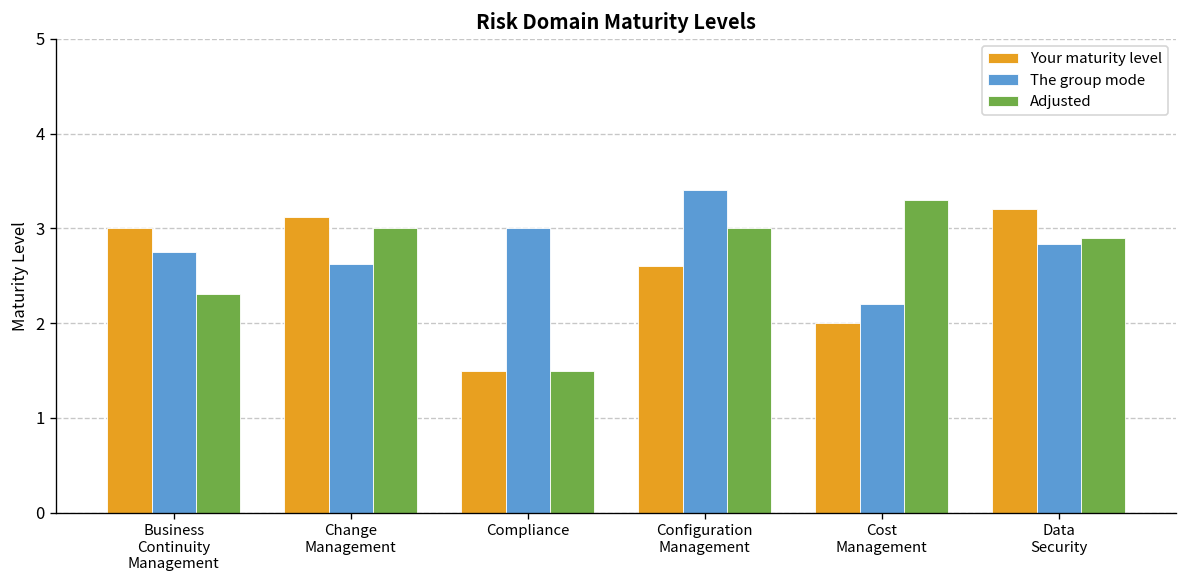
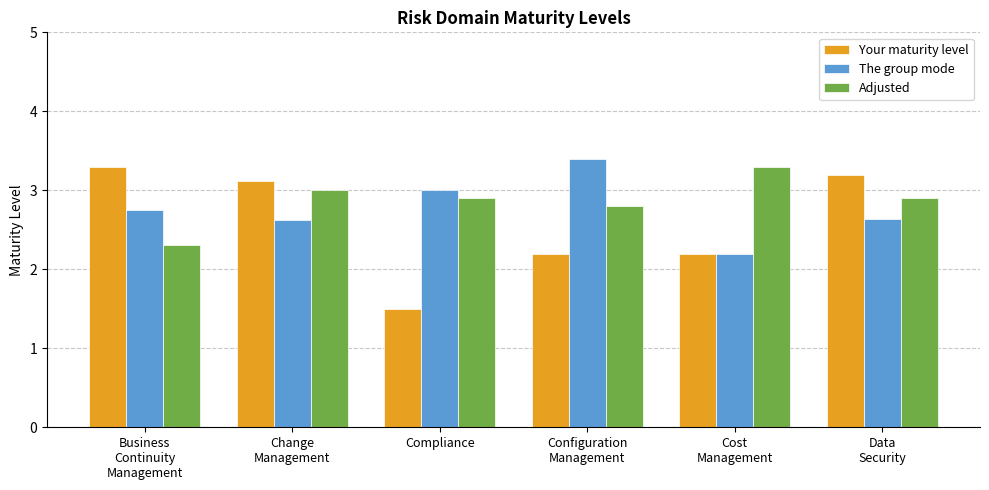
Your maturity level, Business Continuity Management: 3.0 -> 3.3
Adjusted, Compliance: 1.5 -> 2.9
Your maturity level, Configuration Management: 2.6 -> 2.2
Adjusted, Configuration Management: 3.0 -> 2.8
Your maturity level, Cost Management: 2.0 -> 2.2
The group mode, Data Security: 2.8 -> 2.6
